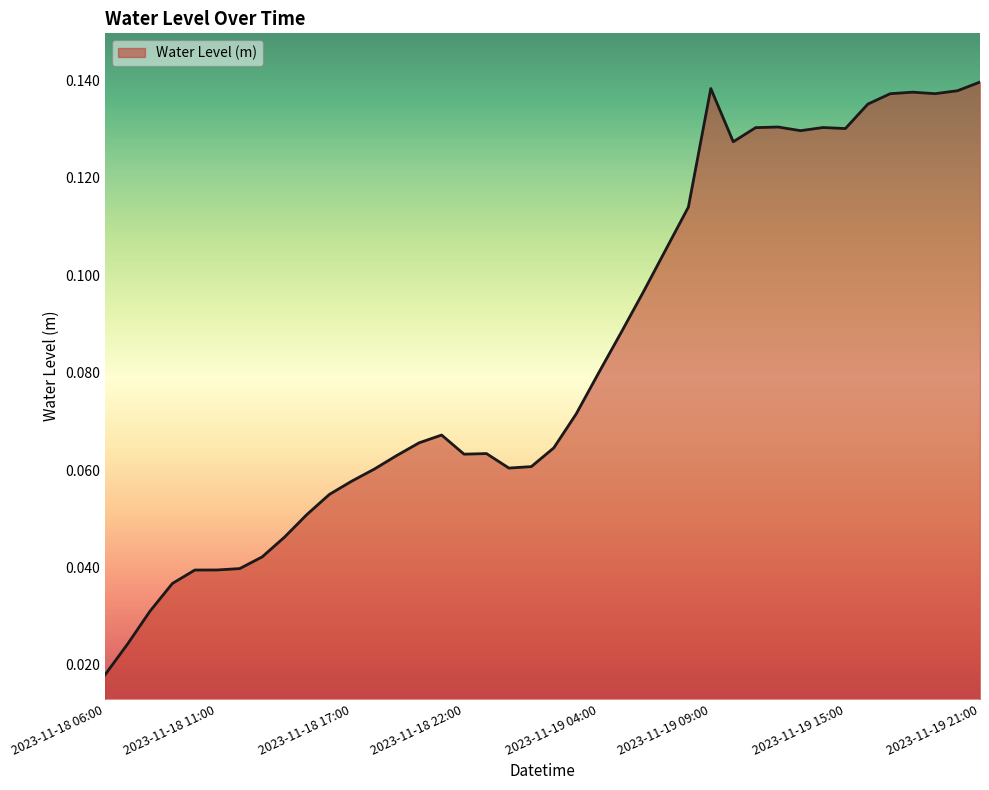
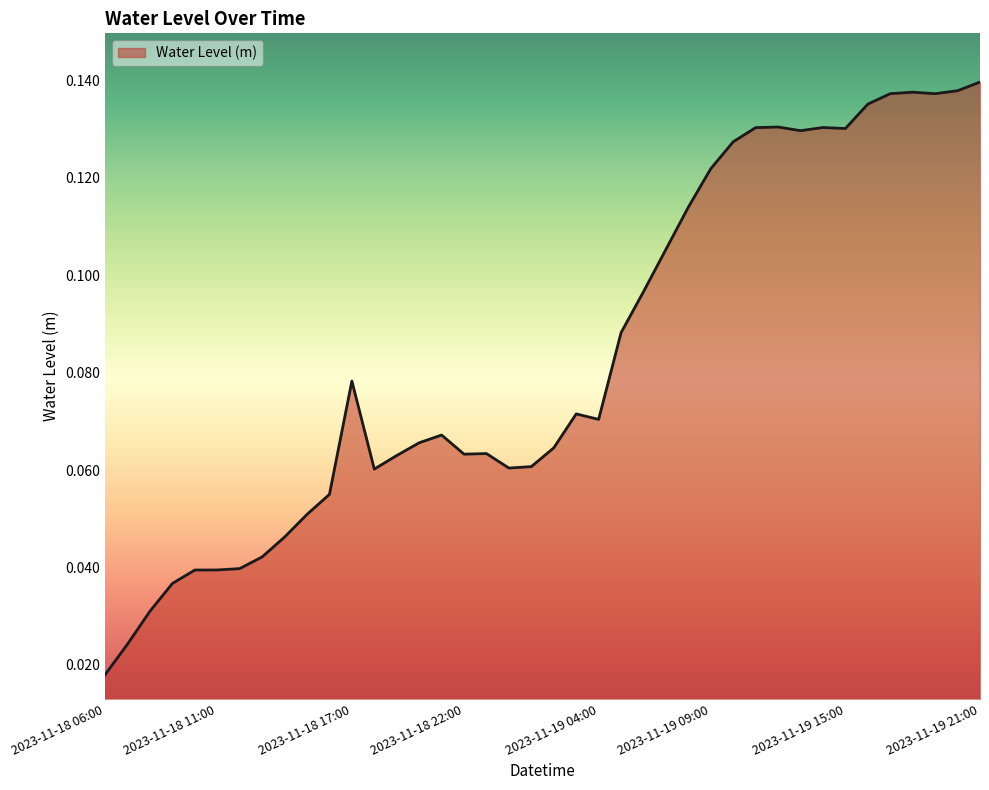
2023-11-18 17:00: 0.058 -> 0.078
2023-11-19 04:00: 0.080 -> 0.070
2023-11-19 09:00: 0.138 -> 0.122
